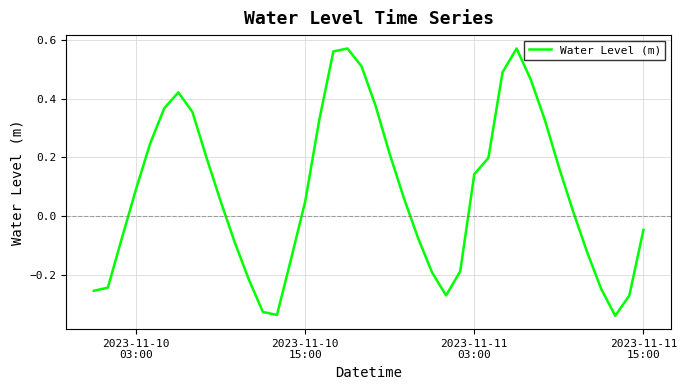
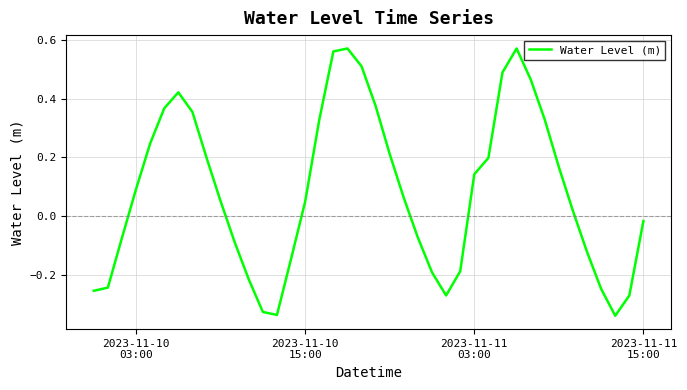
2023-11-11 15:00: -0.05 -> -0.02
